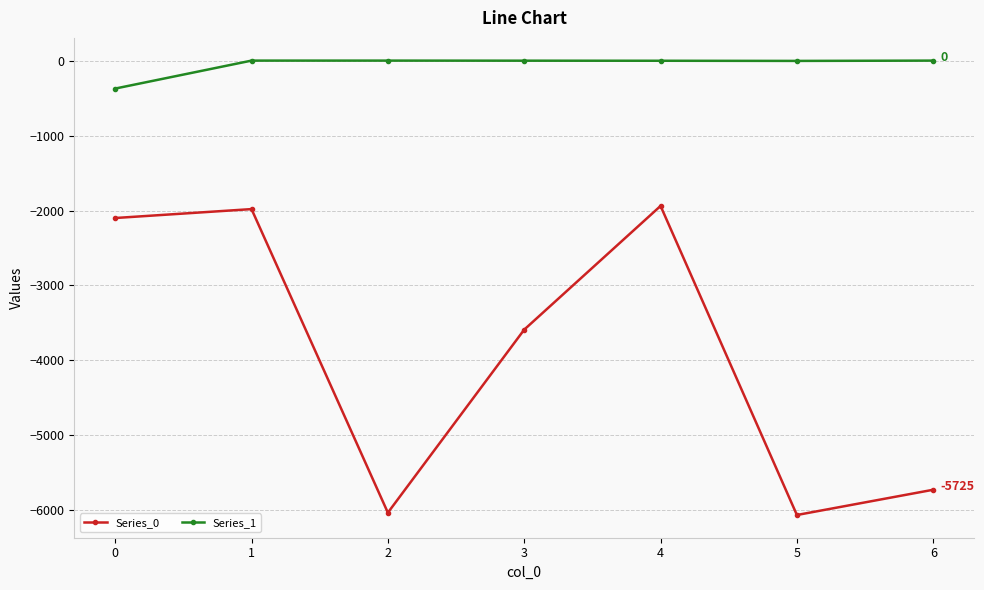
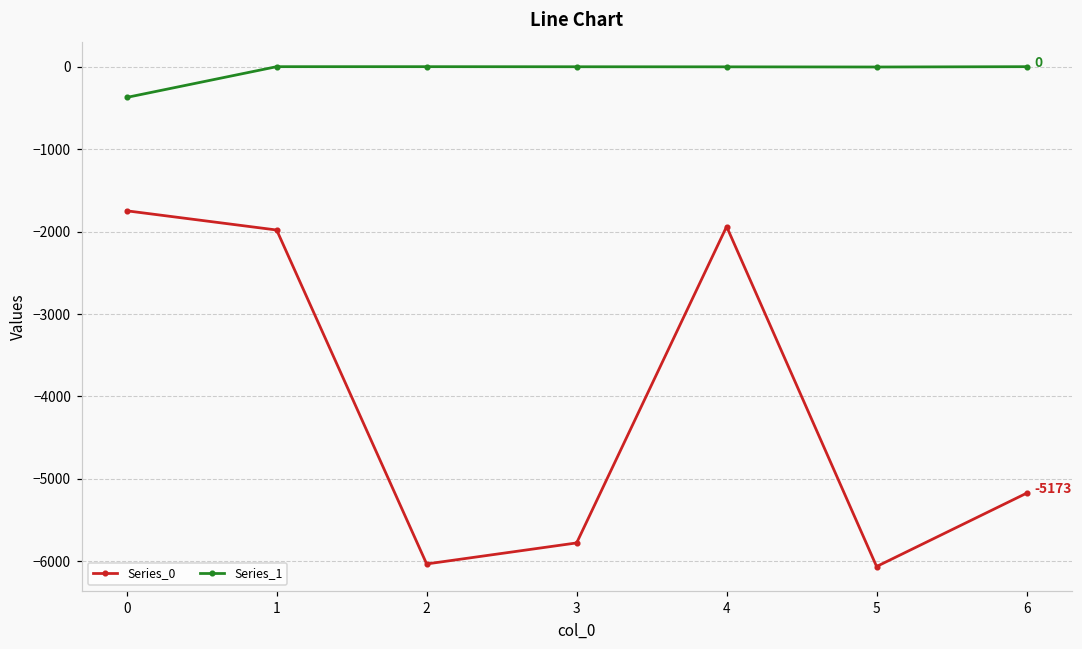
Series_0, 0: -2100 -> -1700
Series_0, 3: -3600 -> -5800
Series_0, 6: -5725 -> -5173
